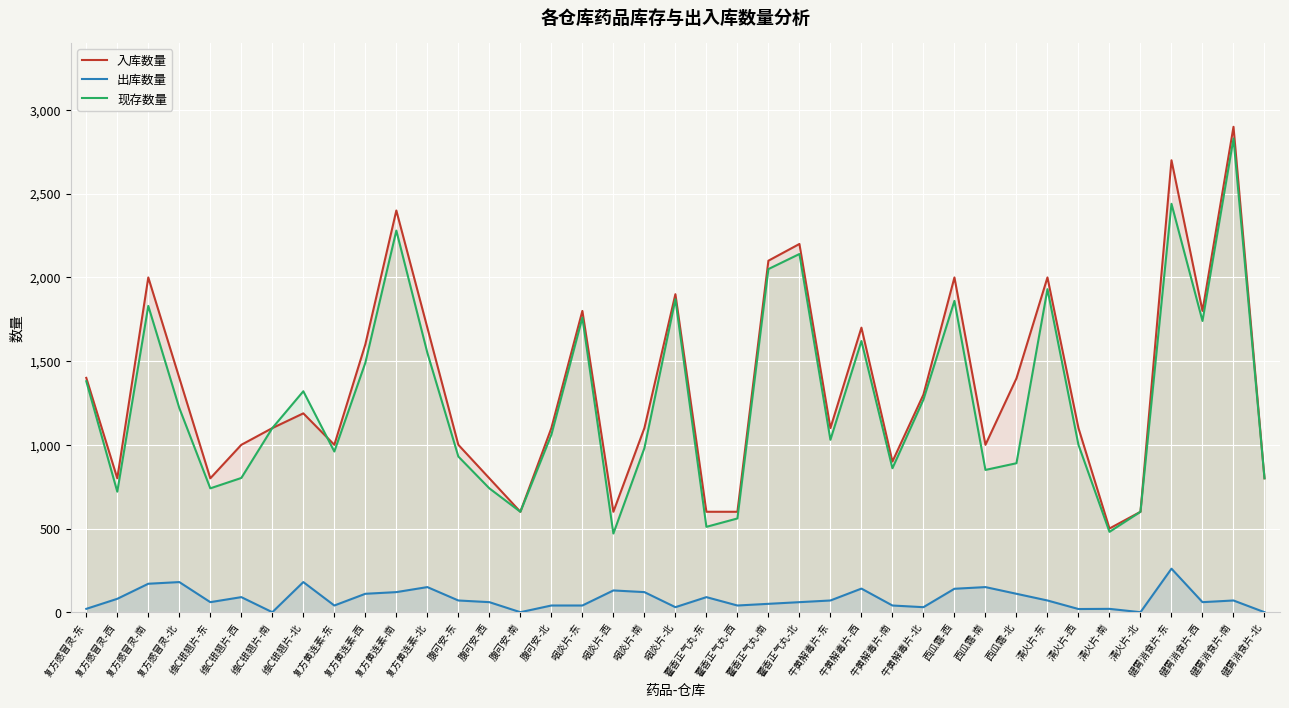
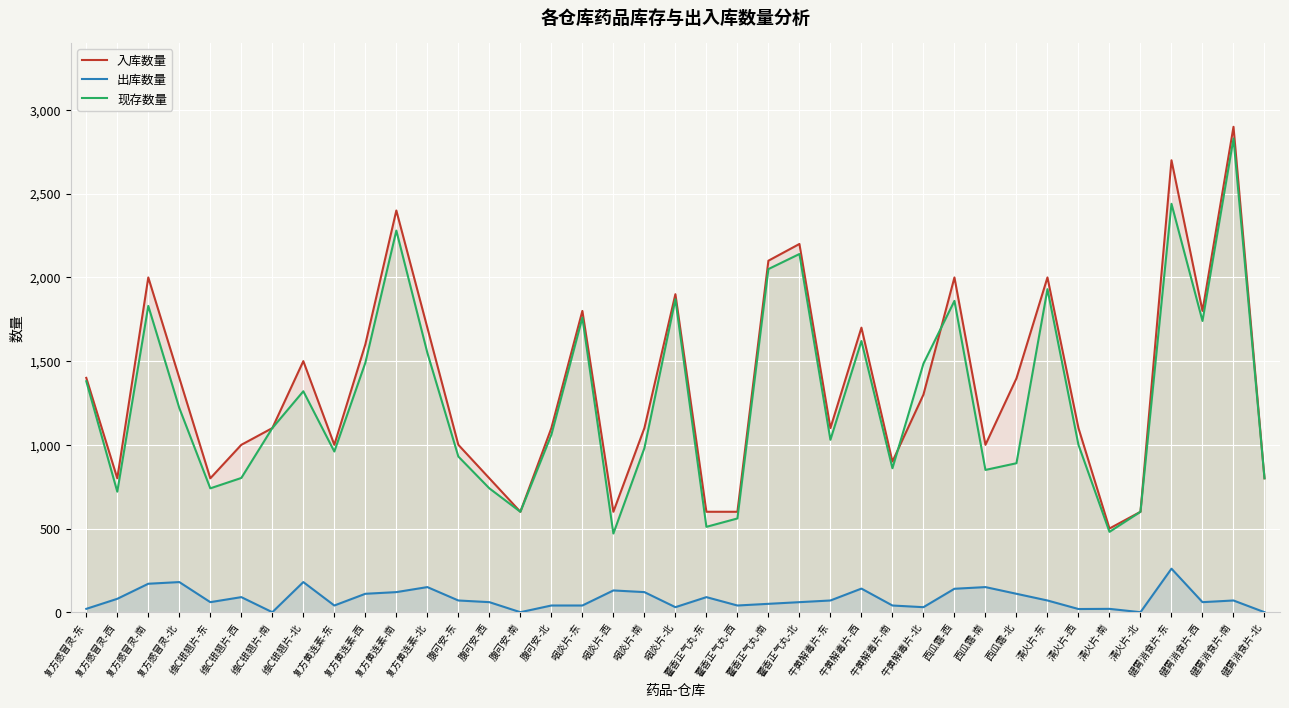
入库数量, 维C银翘片-北: 1,190 -> 1,500
现存数量, 牛黄解毒片-北: 1,270 -> 1,490
